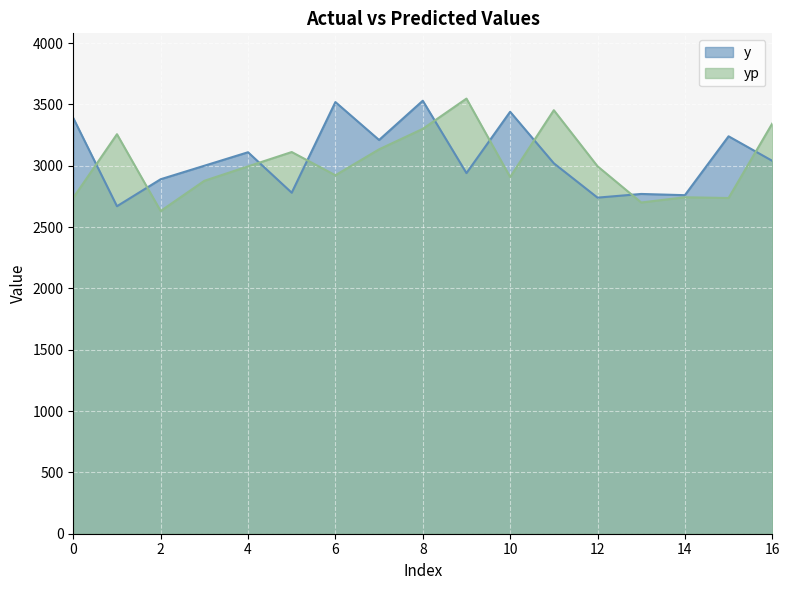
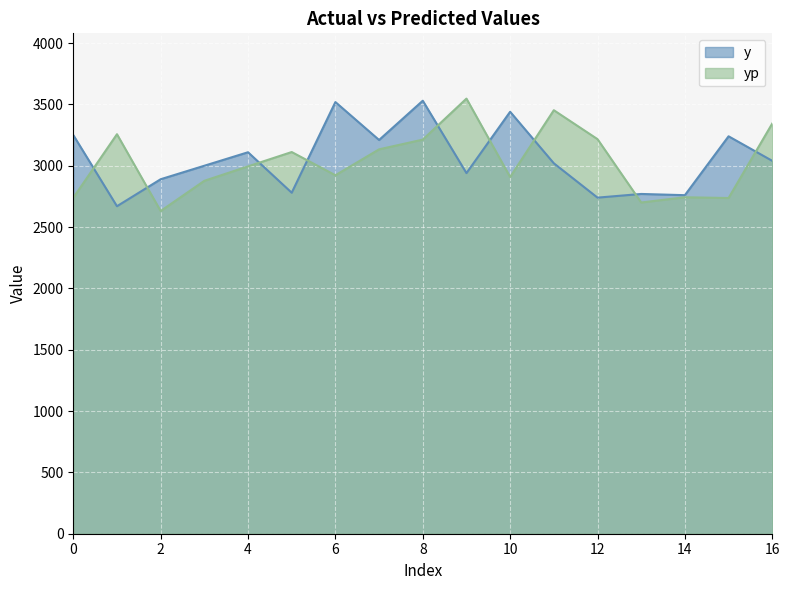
y, 0: 3390 -> 3250
yp, 8: 3300 -> 3210
yp, 12: 3000 -> 3220
